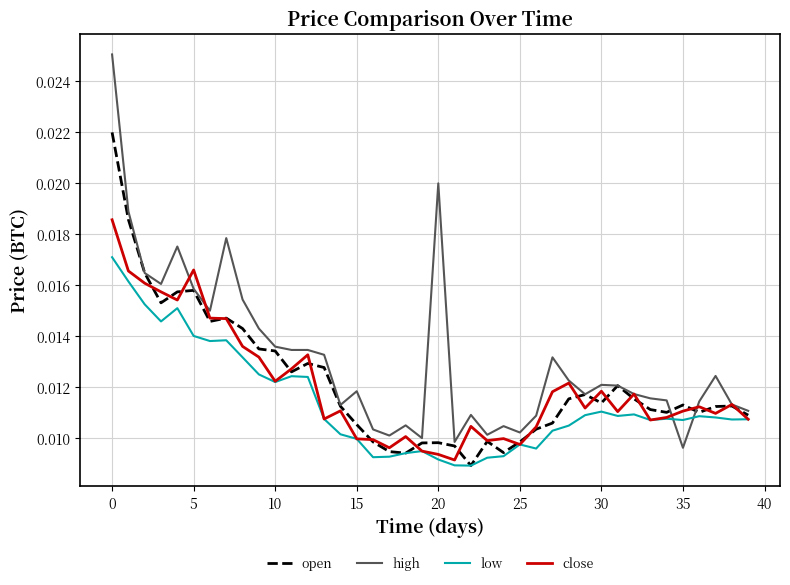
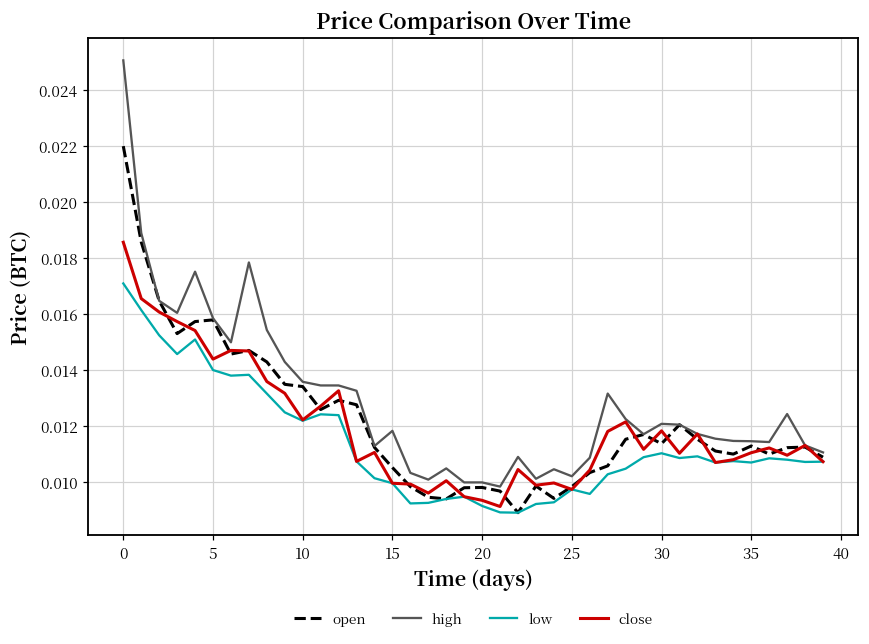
close, 5: 0.0166 -> 0.0144
high, 20: 0.02 -> 0.01
high, 35: 0.0096 -> 0.0115
